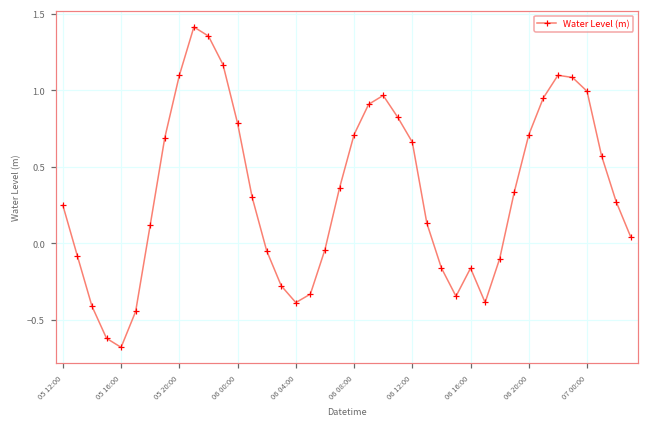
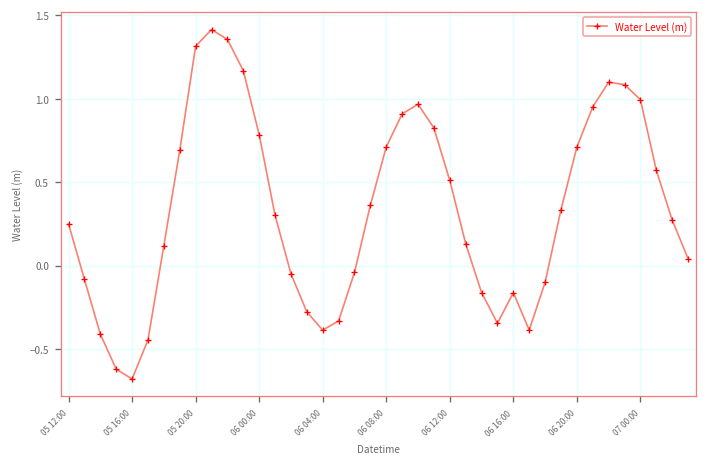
05 20:00: 1.10 -> 1.31
06 12:00: 0.66 -> 0.51
